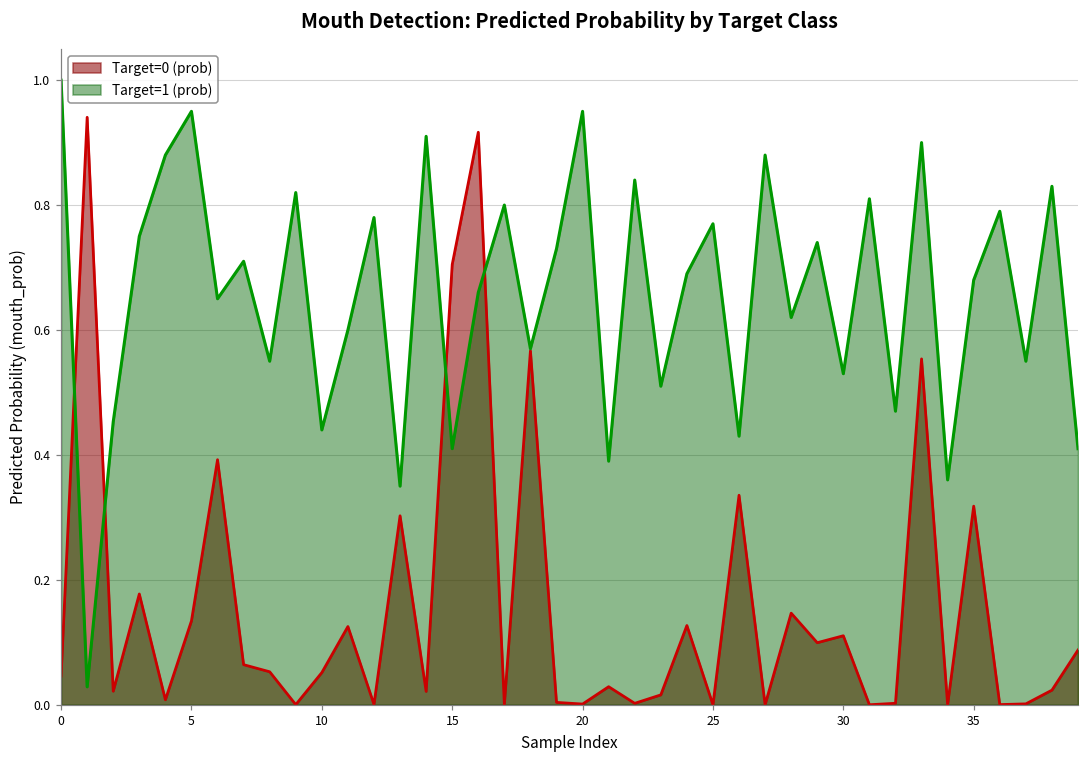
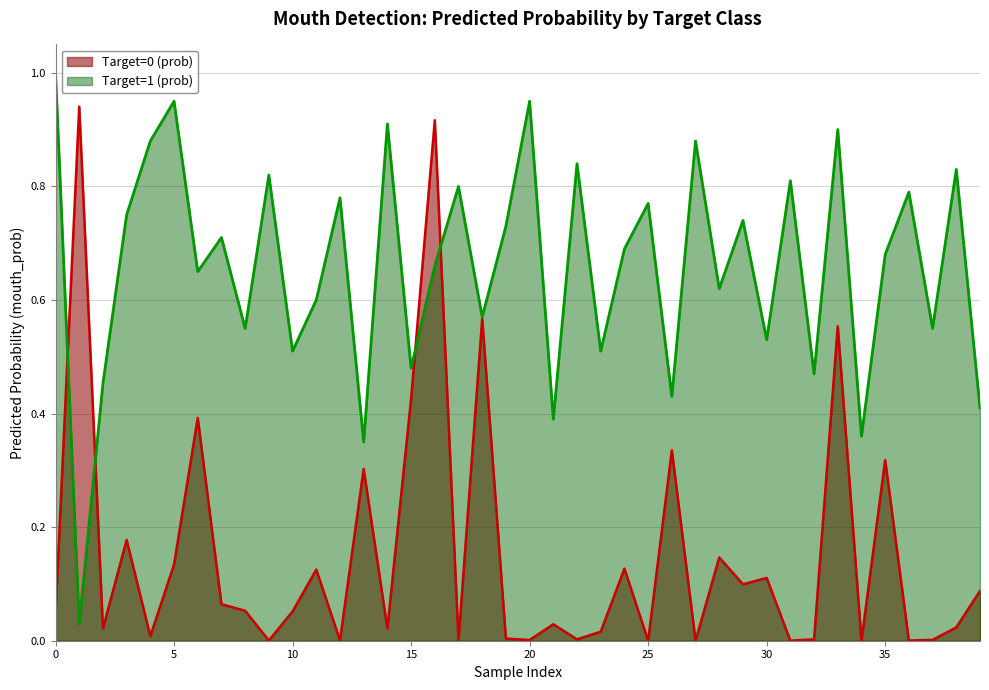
Target=1 (prob), 10: 0.44 -> 0.51
Target=0 (prob), 15: 0.70 -> 0.43
Target=1 (prob), 15: 0.41 -> 0.48
